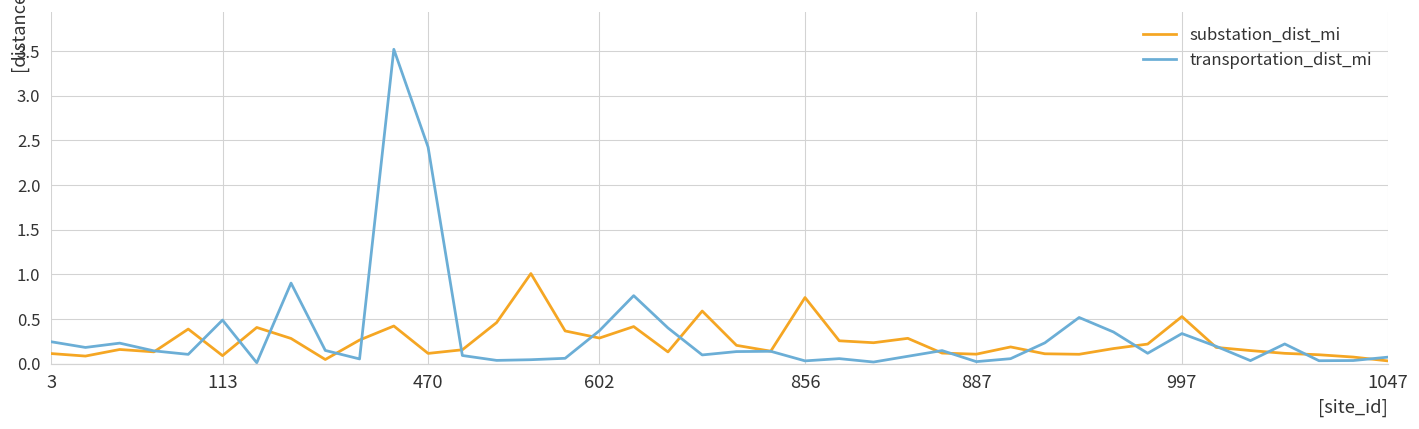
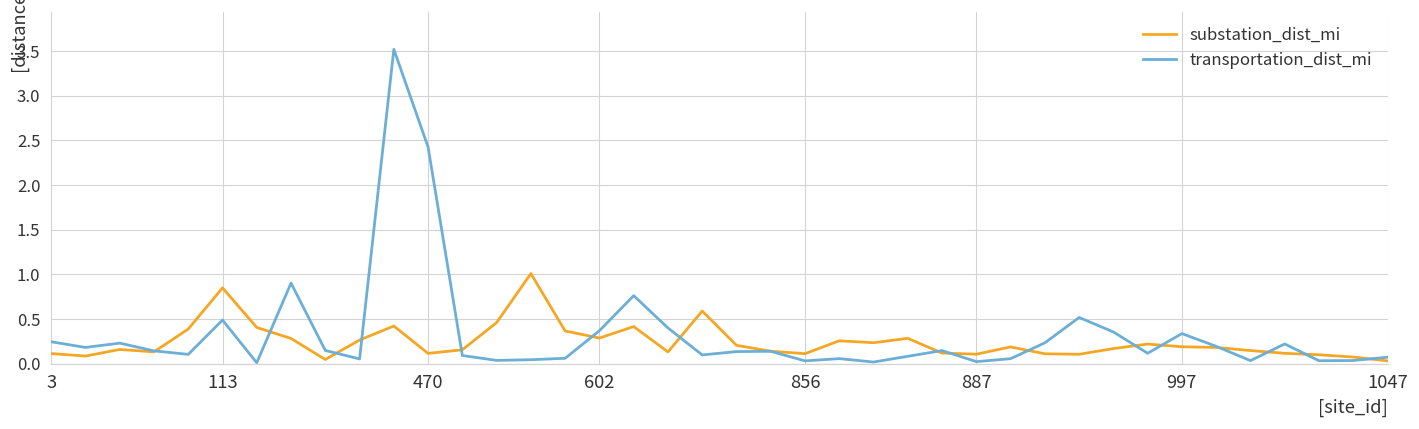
substation_dist_mi, 113: 0.1 -> 0.9
substation_dist_mi, 856: 0.7 -> 0.1
substation_dist_mi, 997: 0.5 -> 0.2
